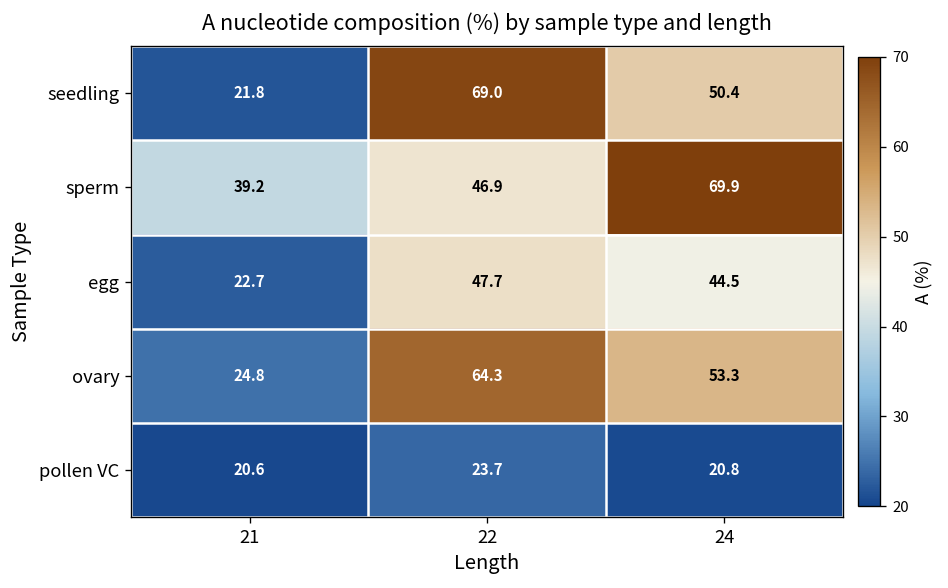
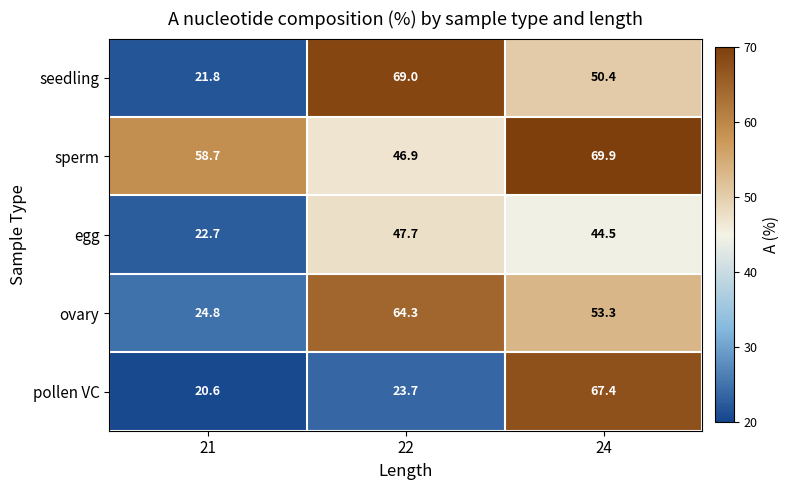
sperm, 21: 39.2 -> 58.7
pollen VC, 24: 20.8 -> 67.4
